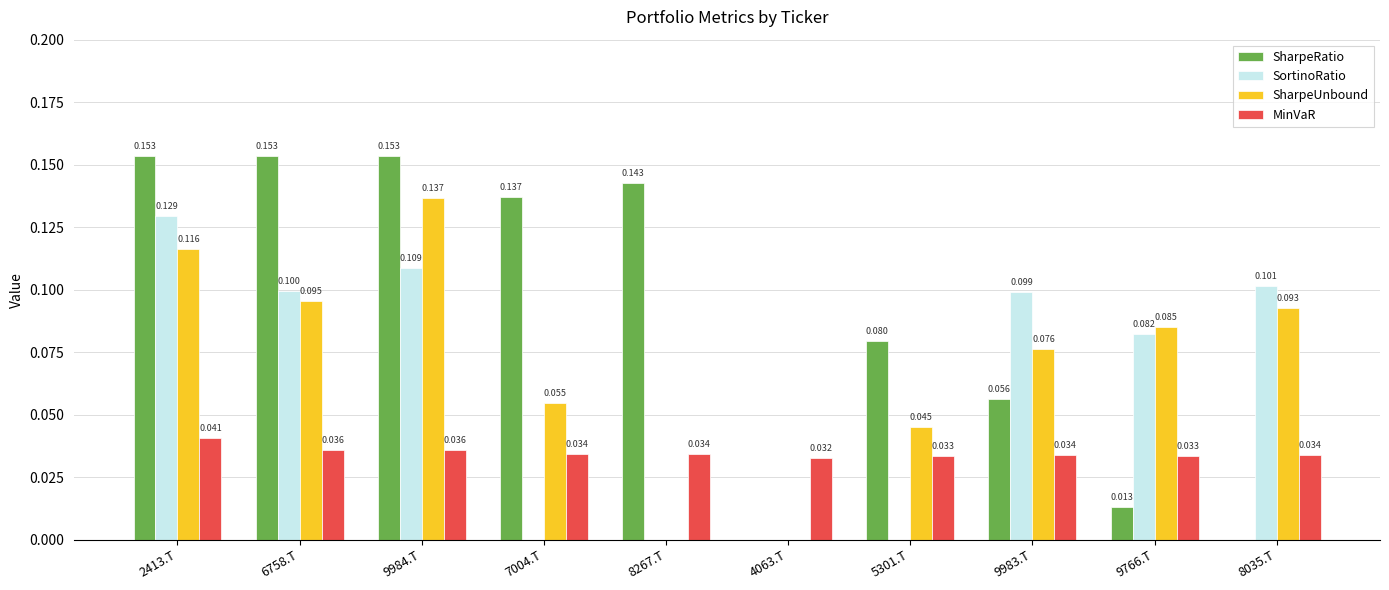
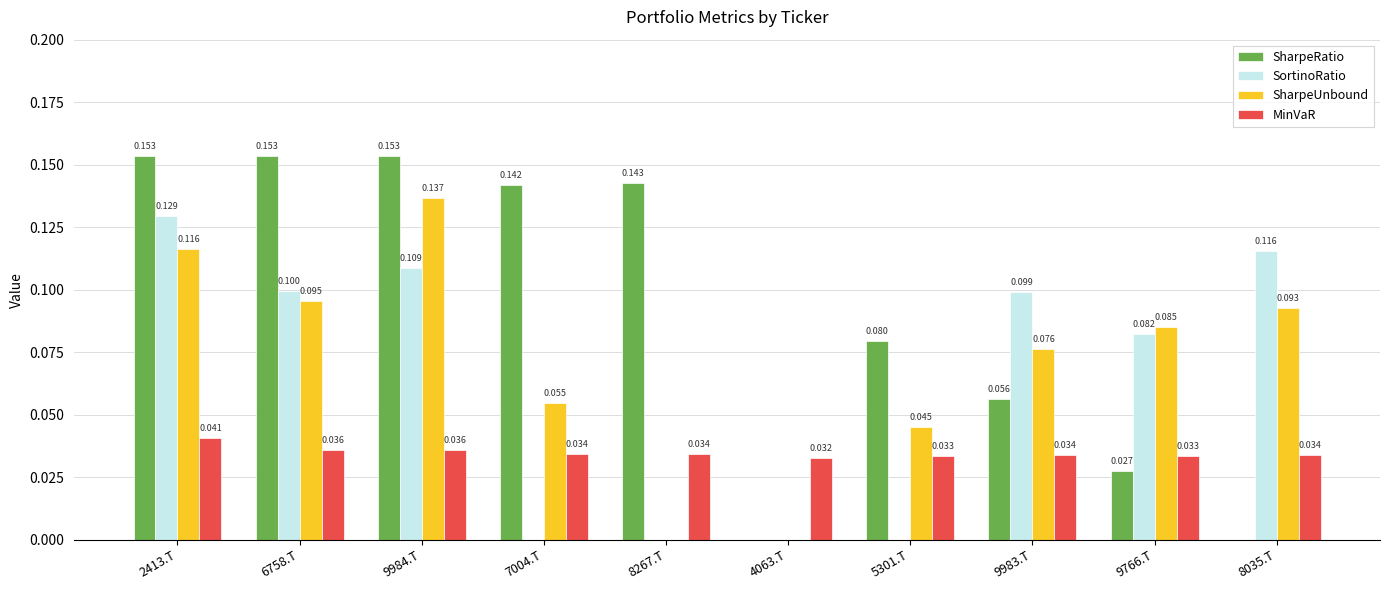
SharpeRatio, 7004.T: 0.137 -> 0.142
SharpeRatio, 9766.T: 0.013 -> 0.027
SortinoRatio, 8035.T: 0.101 -> 0.116
